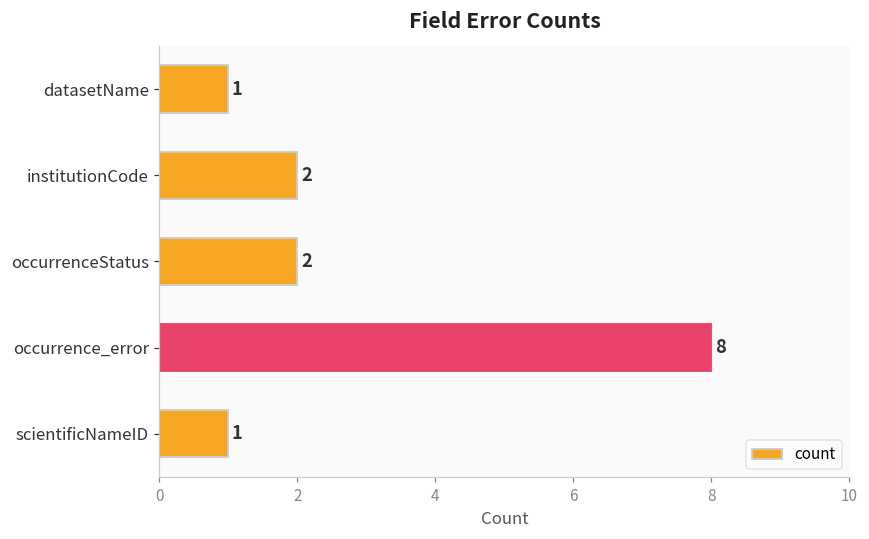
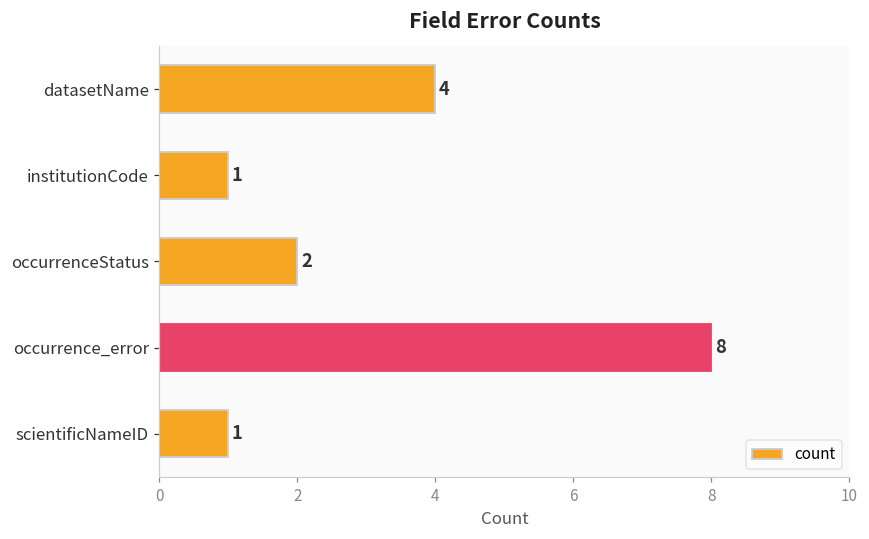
datasetName: 1 -> 4
institutionCode: 2 -> 1
